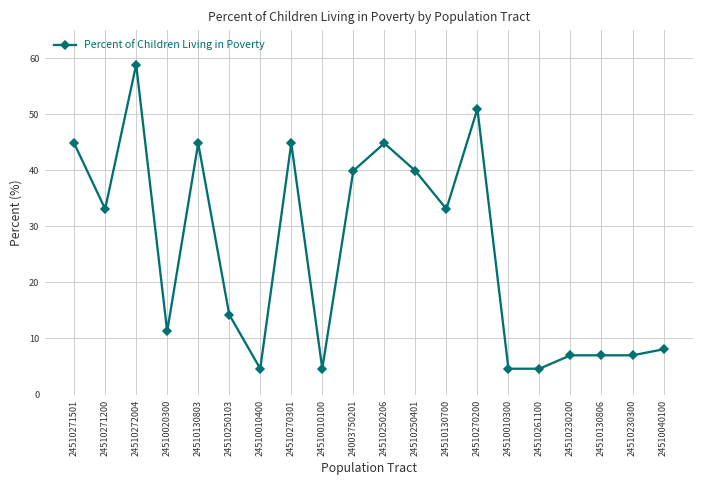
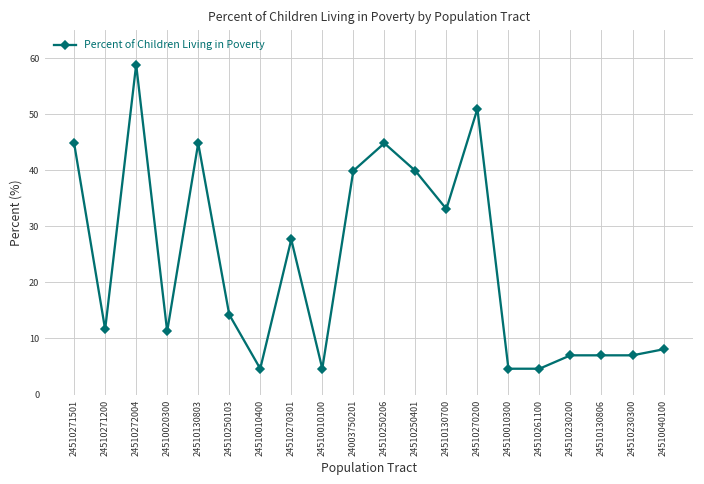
24510271200: 33 -> 12
24510270301: 45 -> 28
